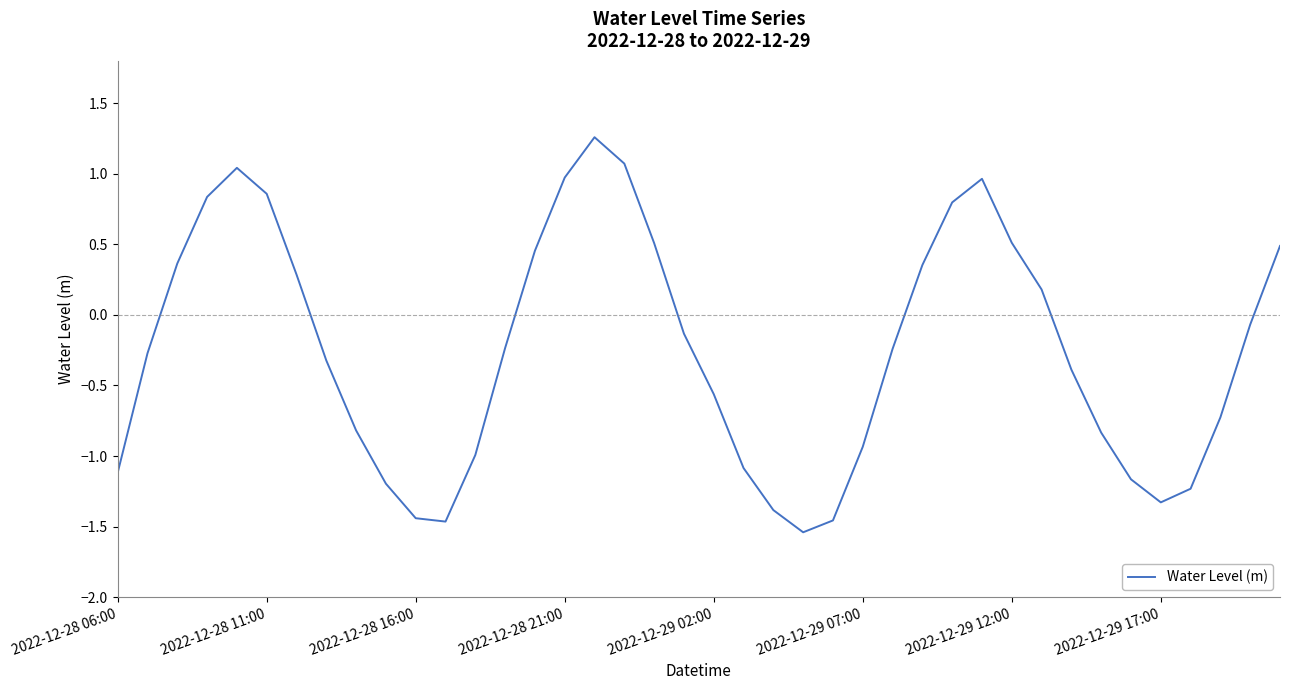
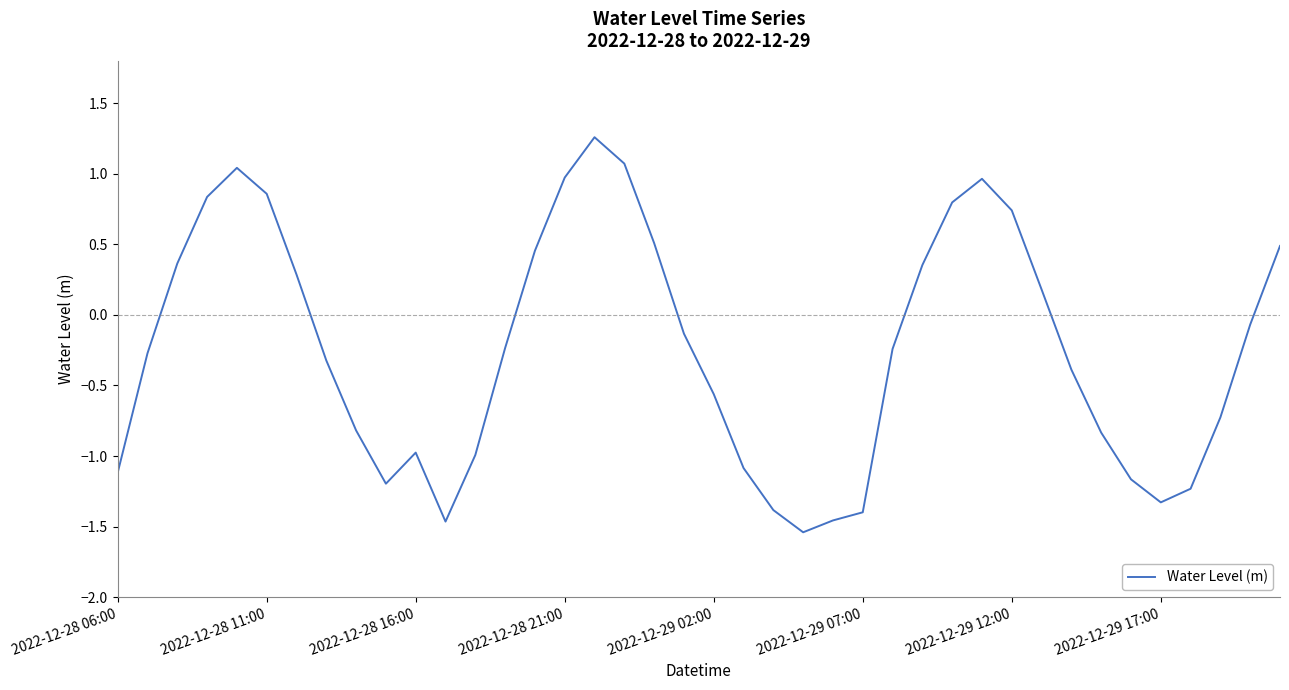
2022-12-28 16:00: -1.44 -> -0.98
2022-12-29 07:00: -0.93 -> -1.40
2022-12-29 12:00: 0.51 -> 0.74
